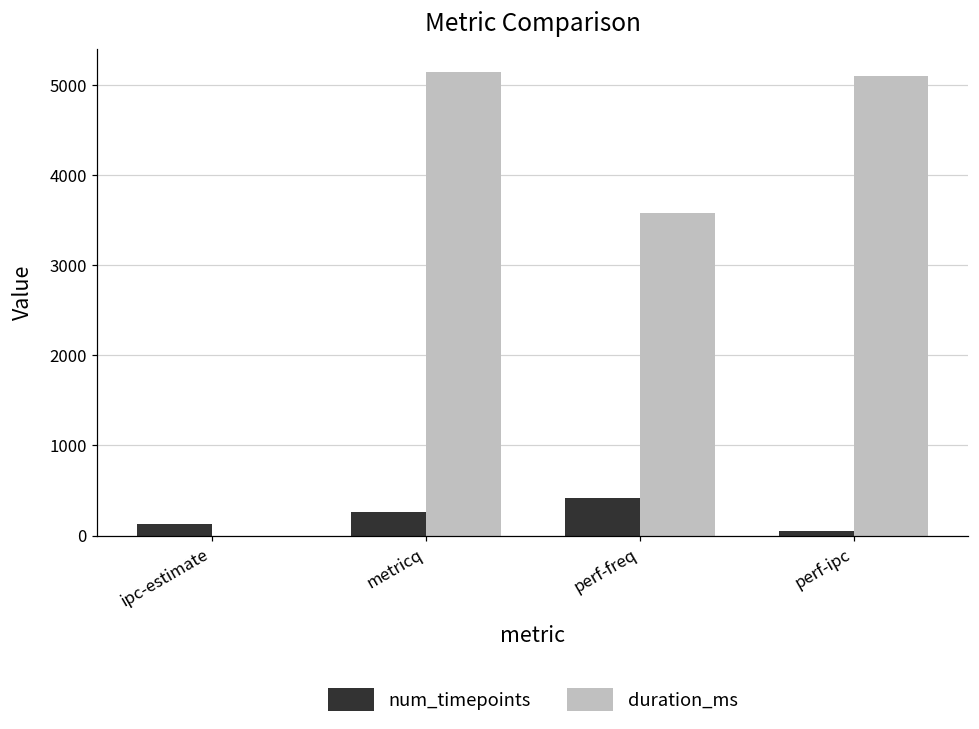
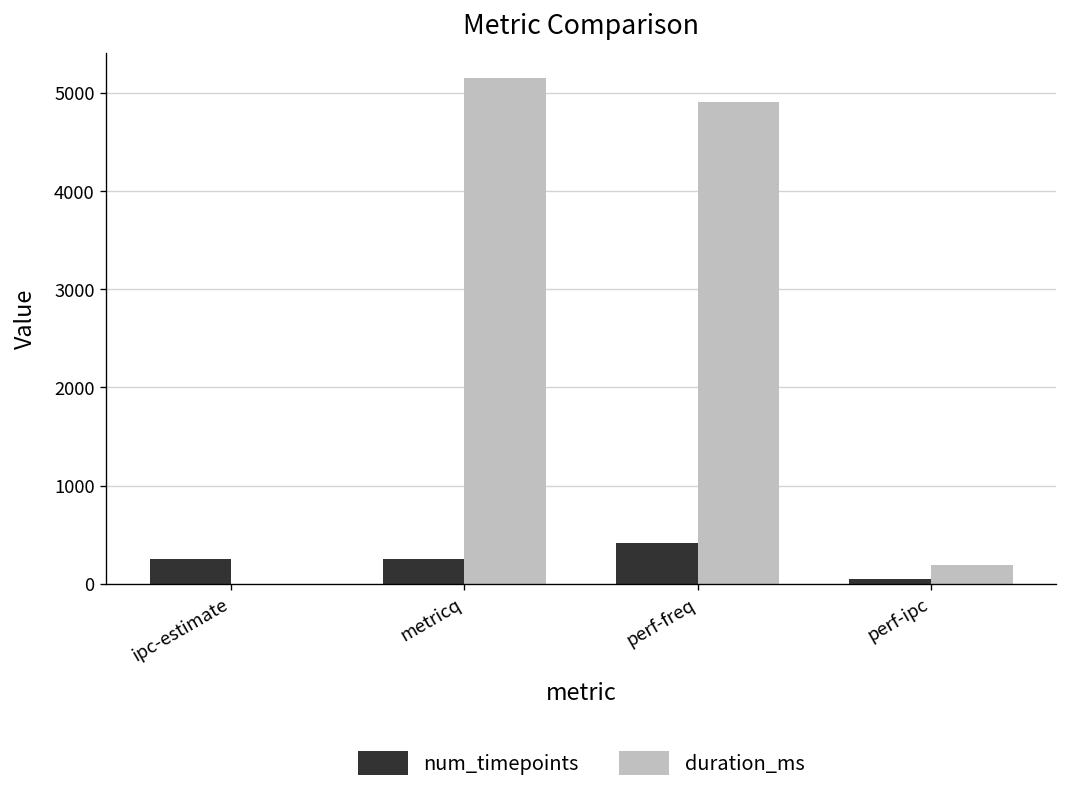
num_timepoints, ipc-estimate: 100 -> 300
duration_ms, perf-freq: 3600 -> 4900
duration_ms, perf-ipc: 5100 -> 200
